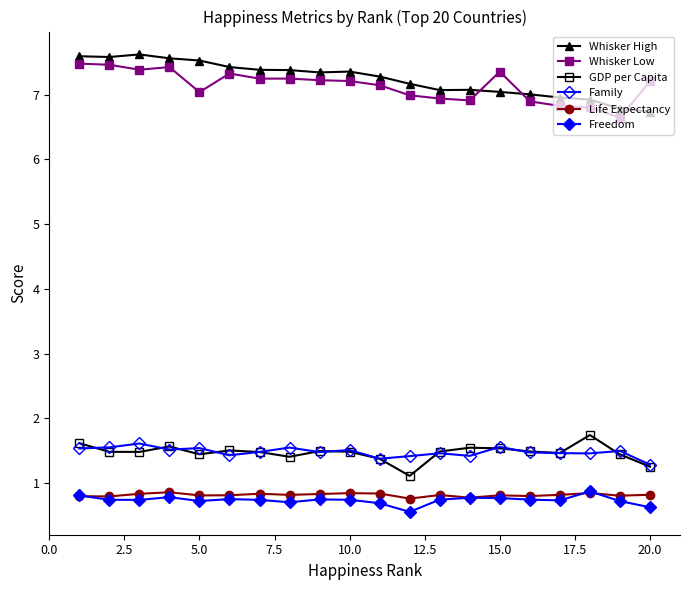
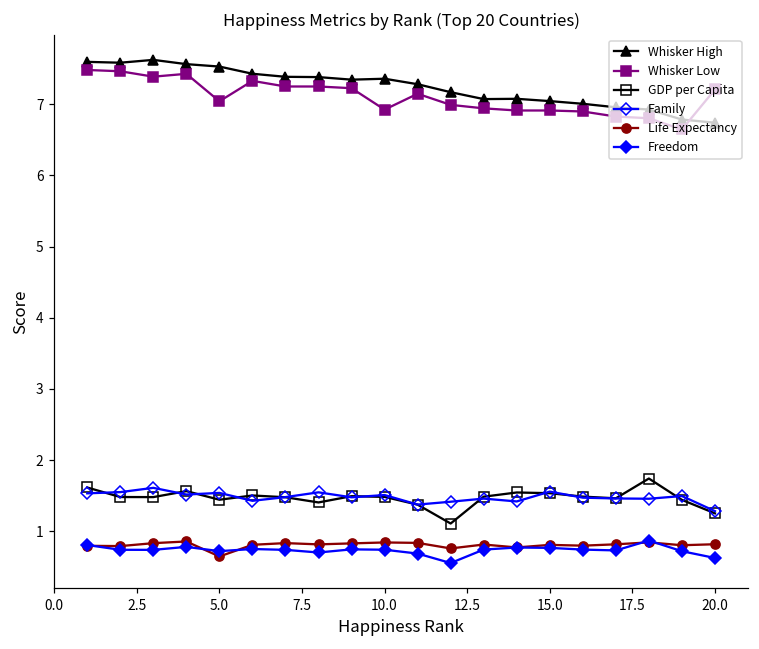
Life Expectancy, 5.0: 0.8 -> 0.6
Whisker Low, 10.0: 7.2 -> 6.9
Whisker Low, 15.0: 7.4 -> 6.9
